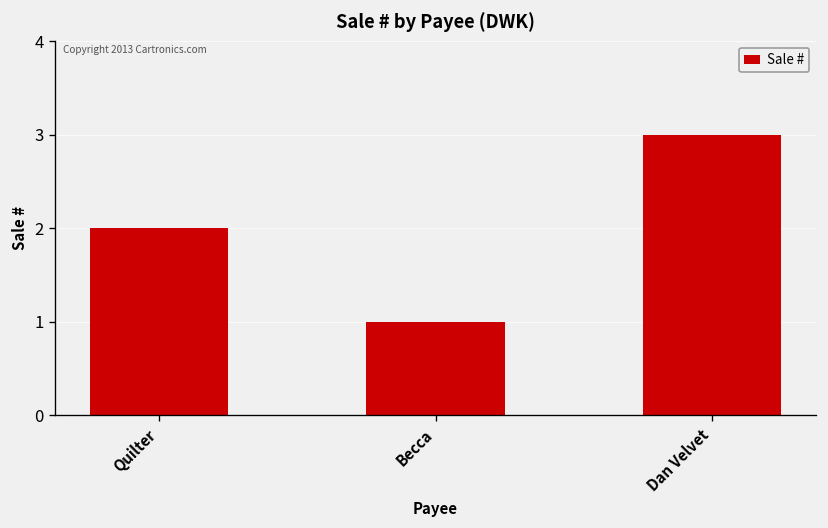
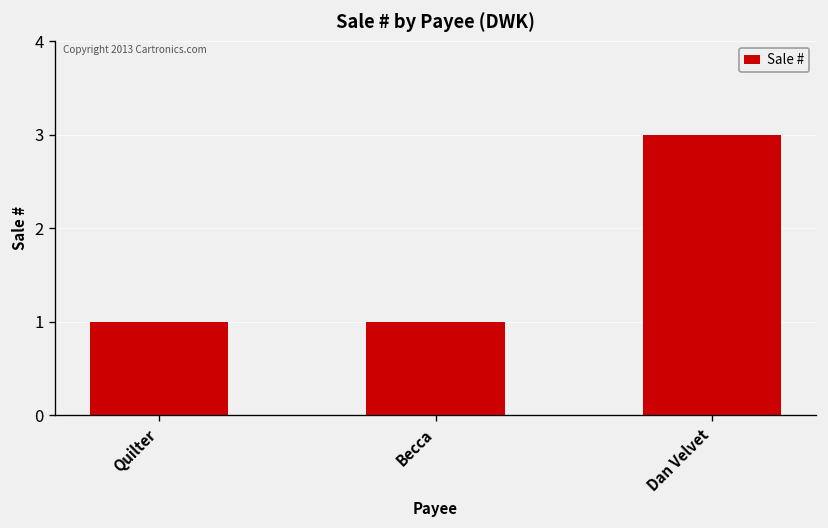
Quilter: 2 -> 1
